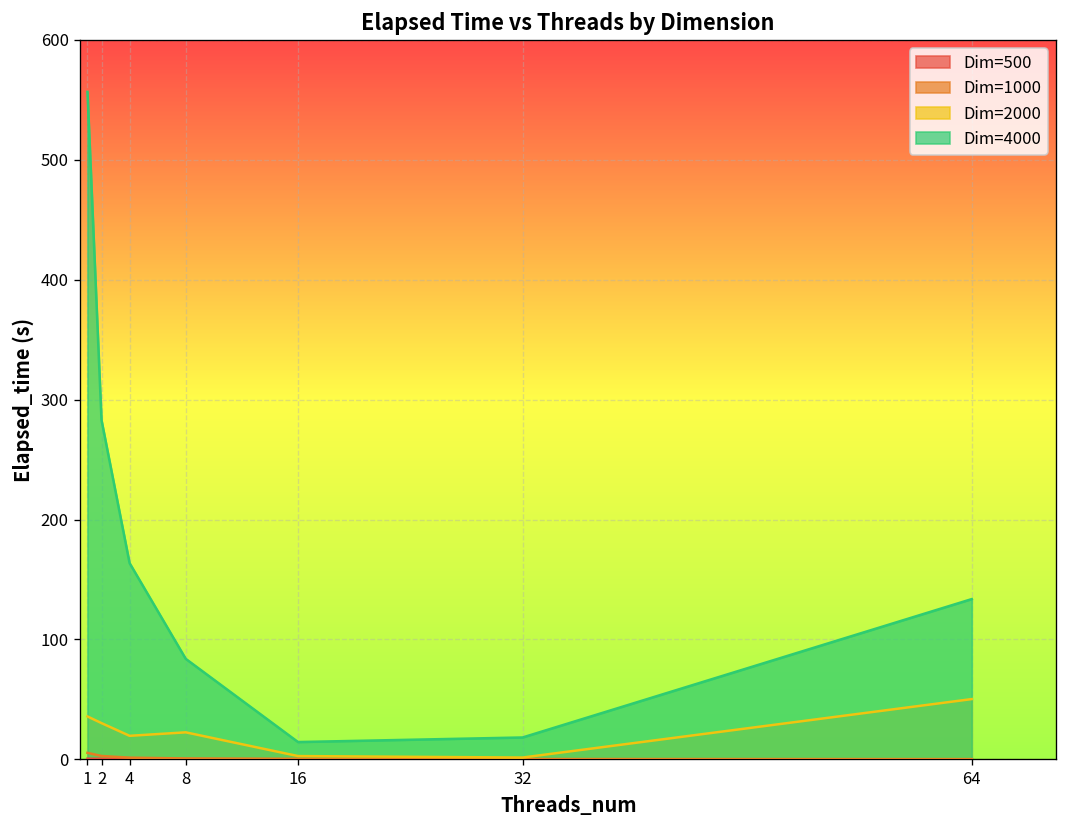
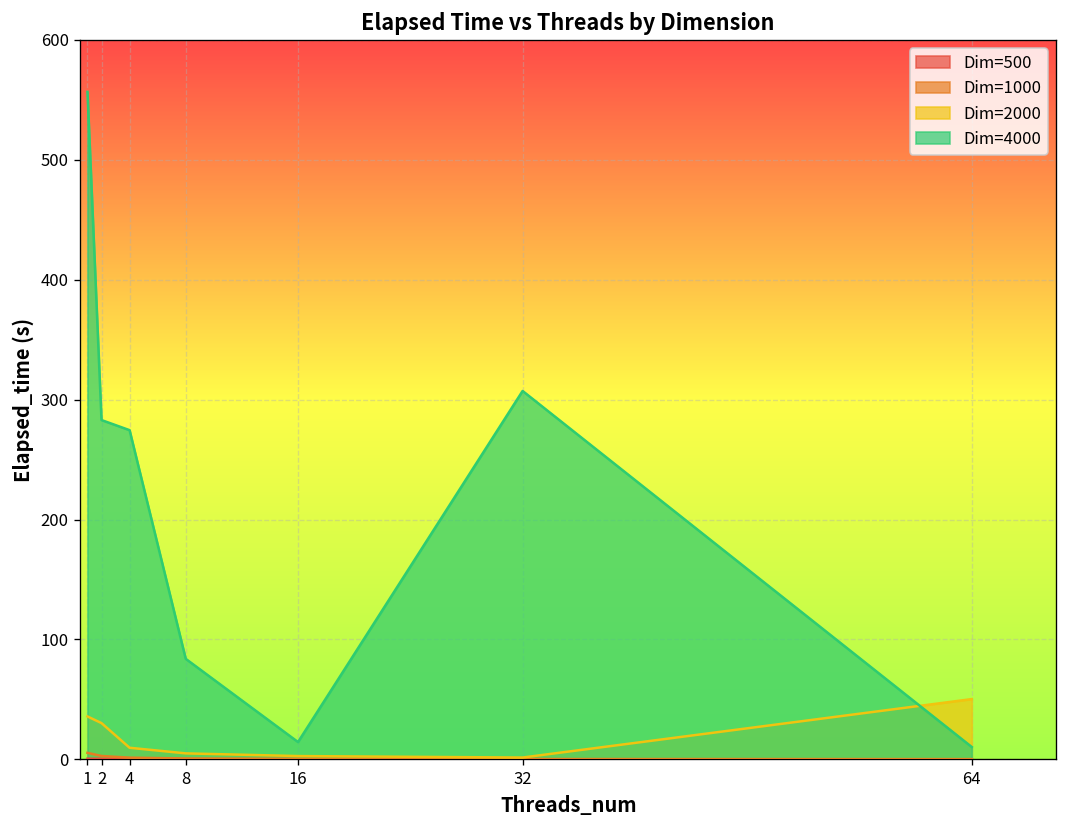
Dim=2000, 4: 20 -> 10
Dim=4000, 4: 160 -> 270
Dim=2000, 8: 20 -> 0
Dim=4000, 32: 20 -> 310
Dim=4000, 64: 130 -> 10
